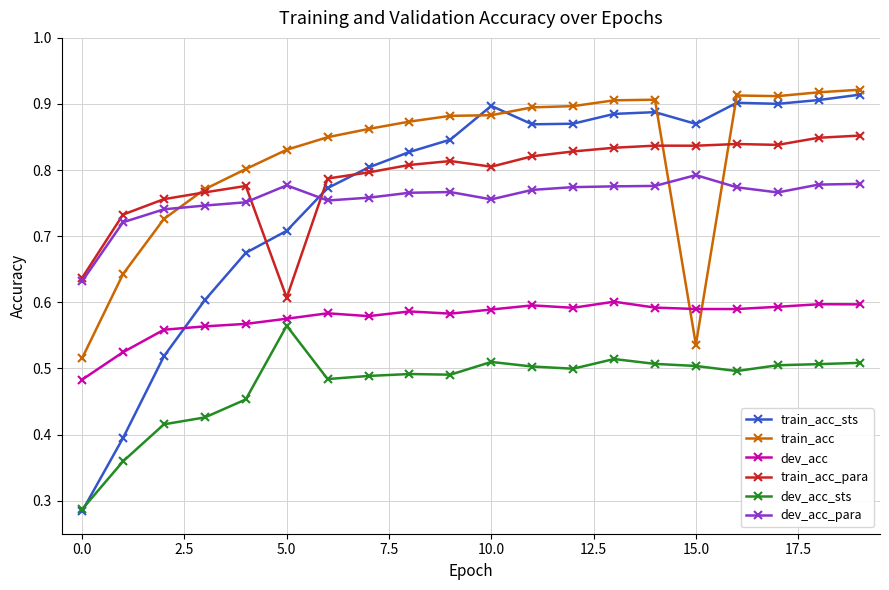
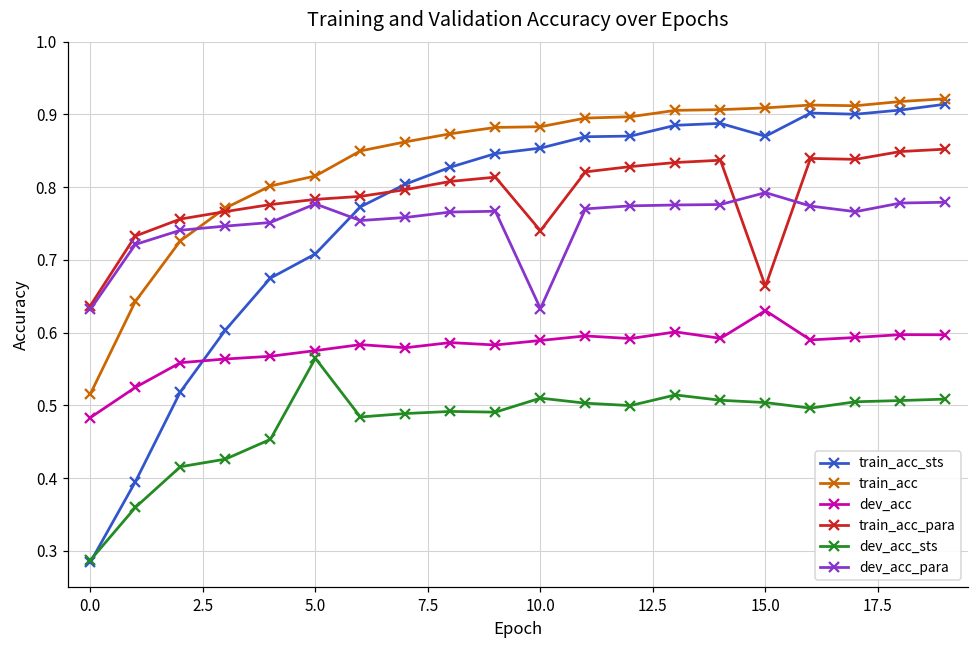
train_acc, 5.0: 0.83 -> 0.82
train_acc_para, 5.0: 0.61 -> 0.78
train_acc_sts, 10.0: 0.90 -> 0.85
train_acc_para, 10.0: 0.81 -> 0.74
dev_acc_para, 10.0: 0.76 -> 0.63
train_acc, 15.0: 0.54 -> 0.91
dev_acc, 15.0: 0.59 -> 0.63
train_acc_para, 15.0: 0.84 -> 0.66
